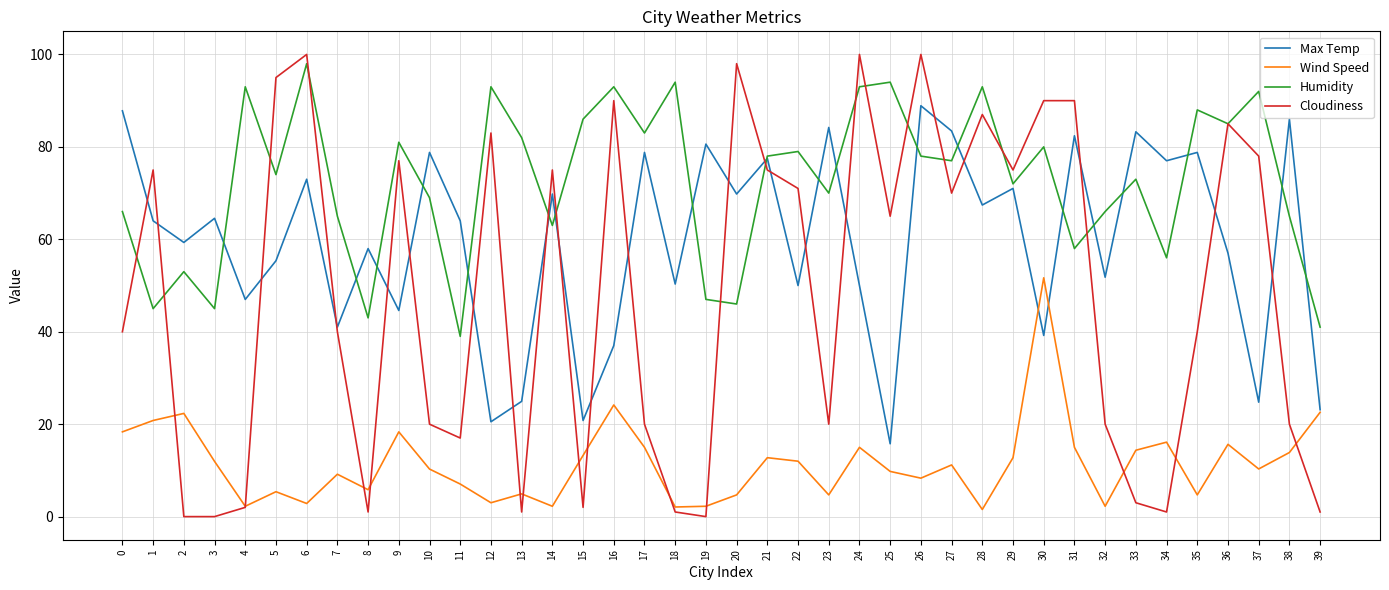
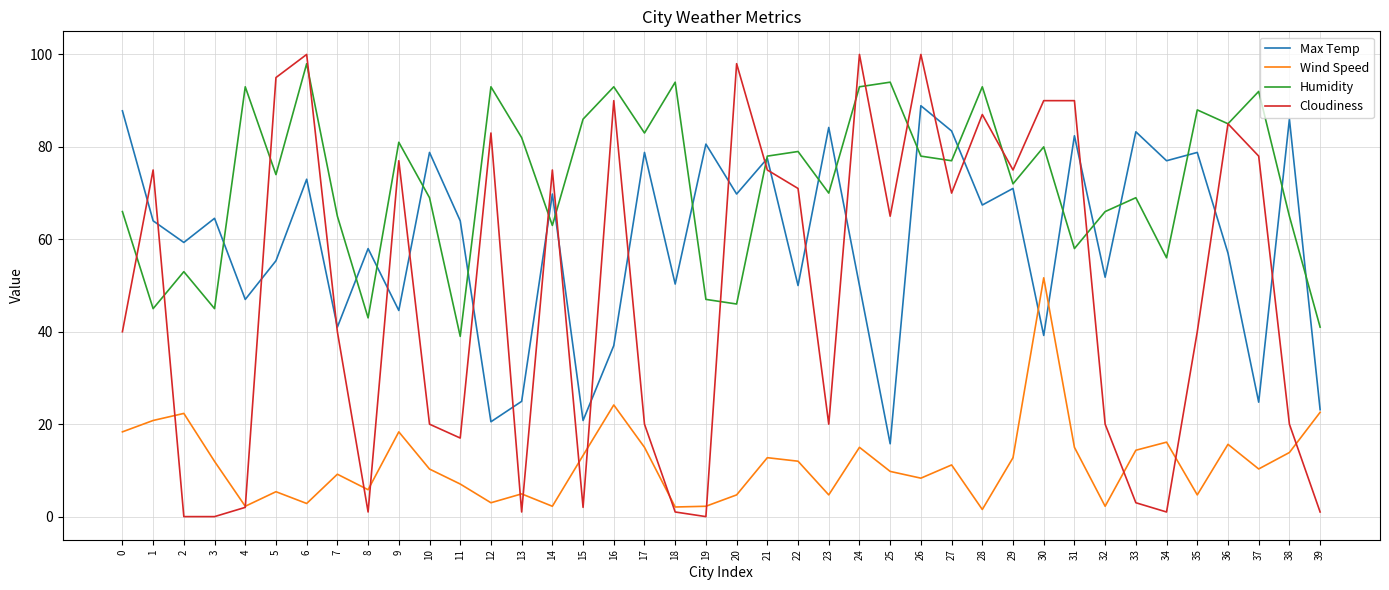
Humidity, 33: 73 -> 69
